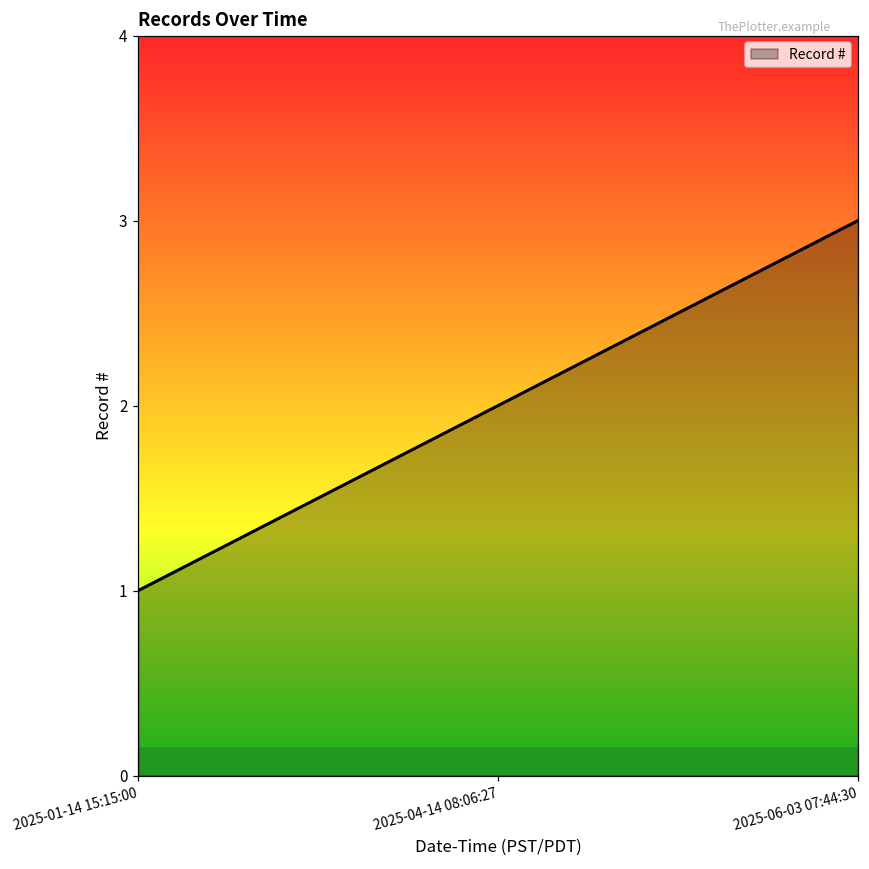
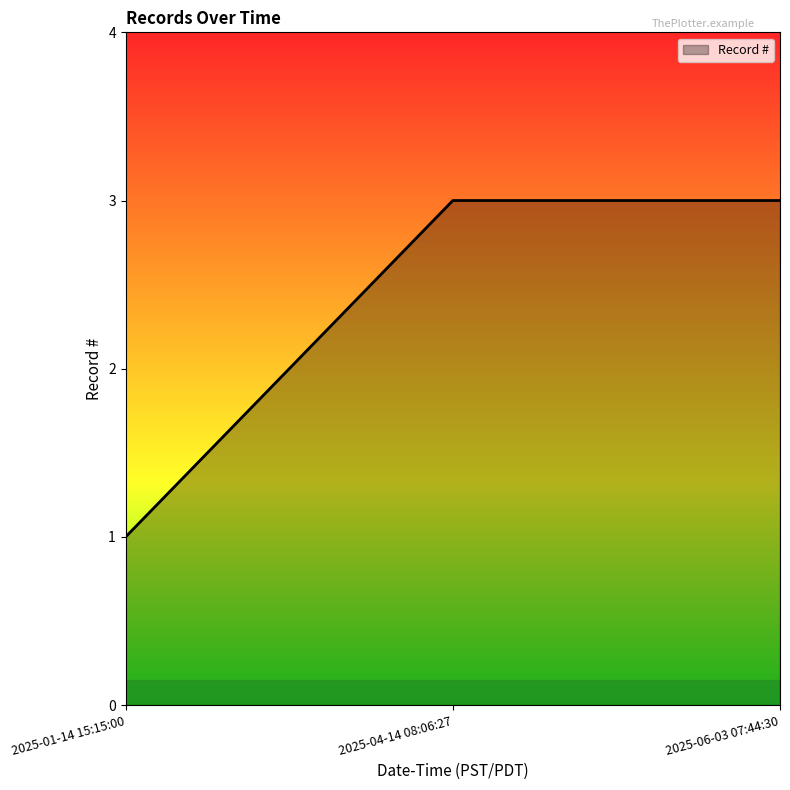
2025-04-14 08:06:27: 2 -> 3
